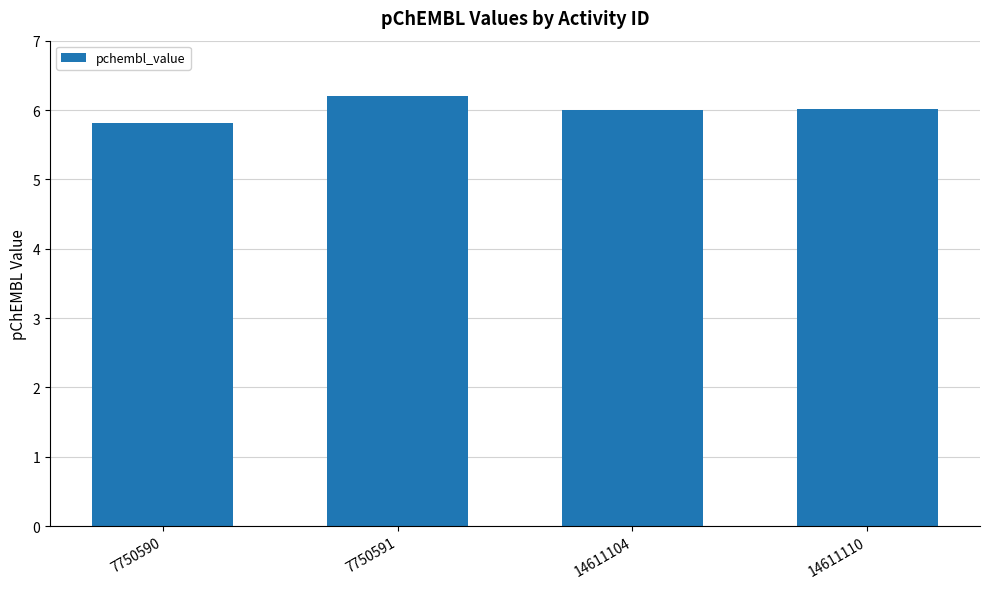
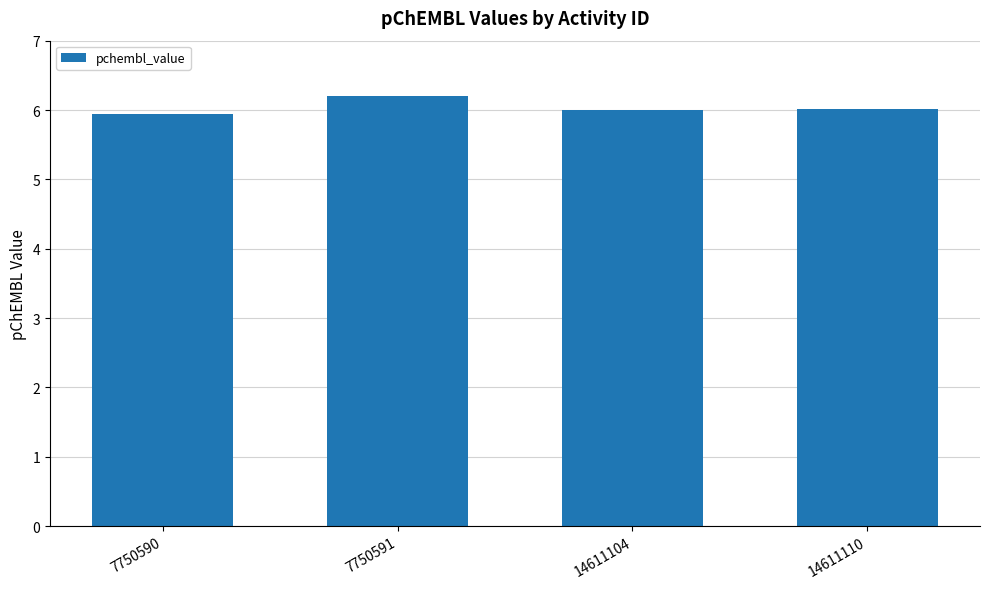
7750590: 5.8 -> 5.9
